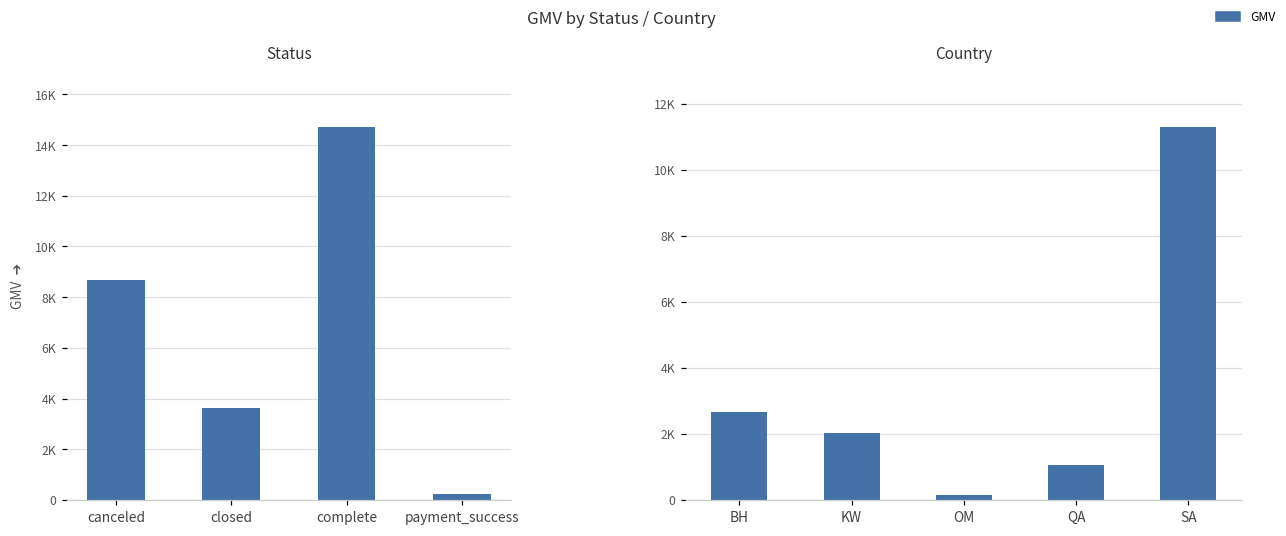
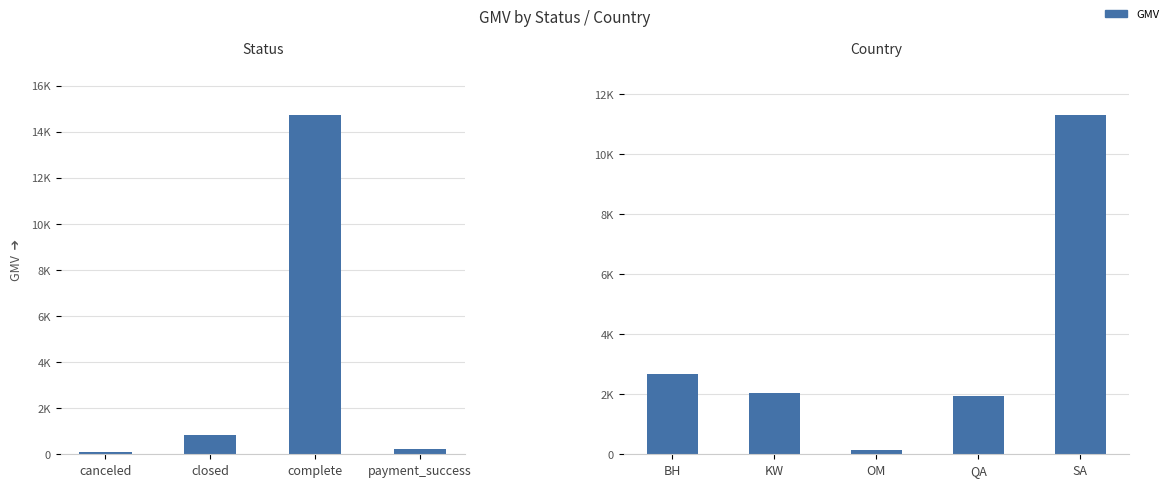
Status, canceled: 8700 -> 100
Status, closed: 3600 -> 900
Country, QA: 1100 -> 1900
